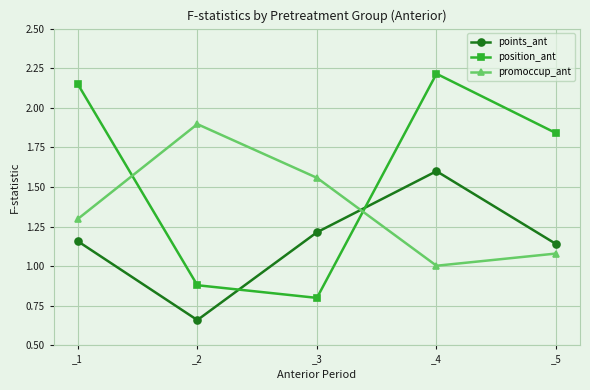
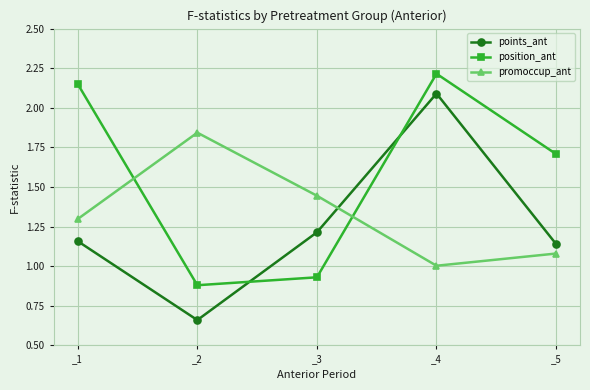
promoccup_ant, _2: 1.90 -> 1.84
position_ant, _3: 0.80 -> 0.93
promoccup_ant, _3: 1.56 -> 1.45
points_ant, _4: 1.60 -> 2.09
position_ant, _5: 1.84 -> 1.71
